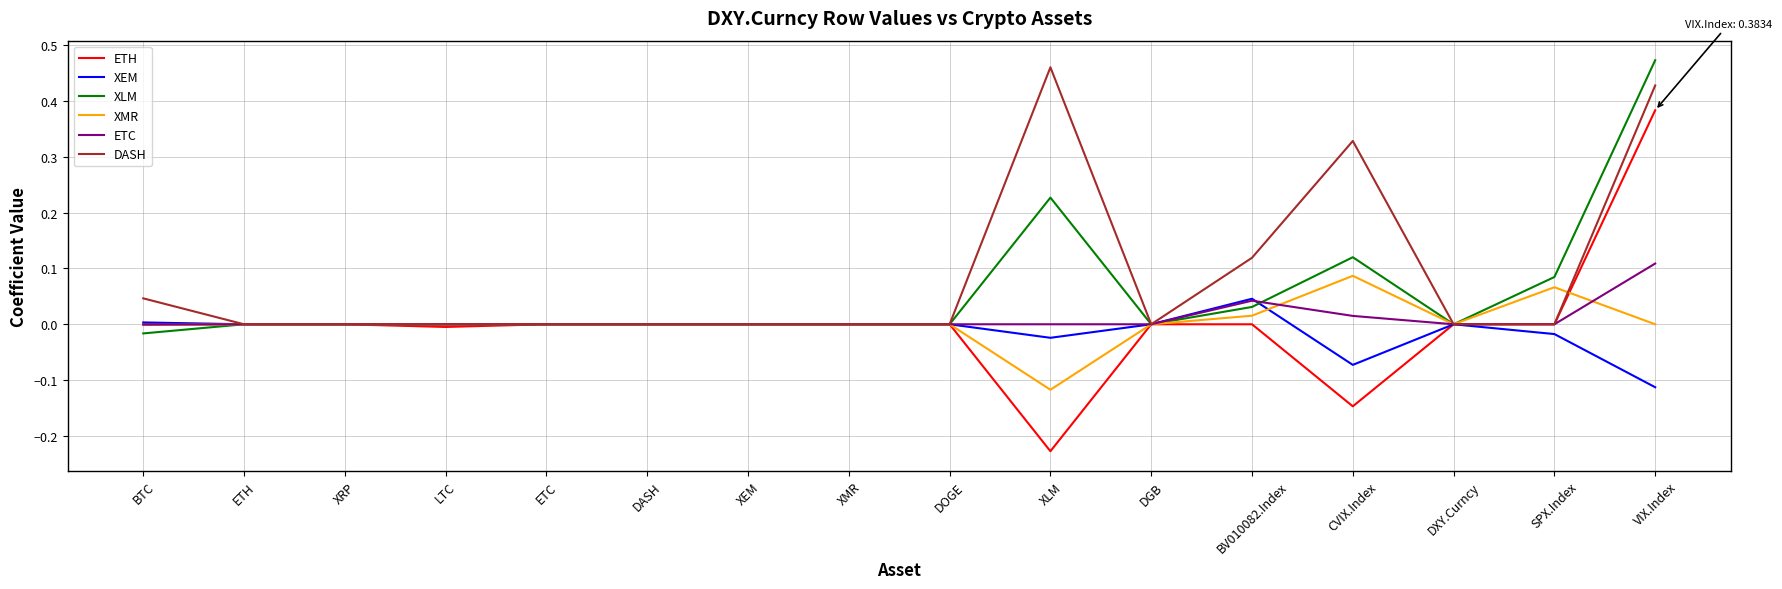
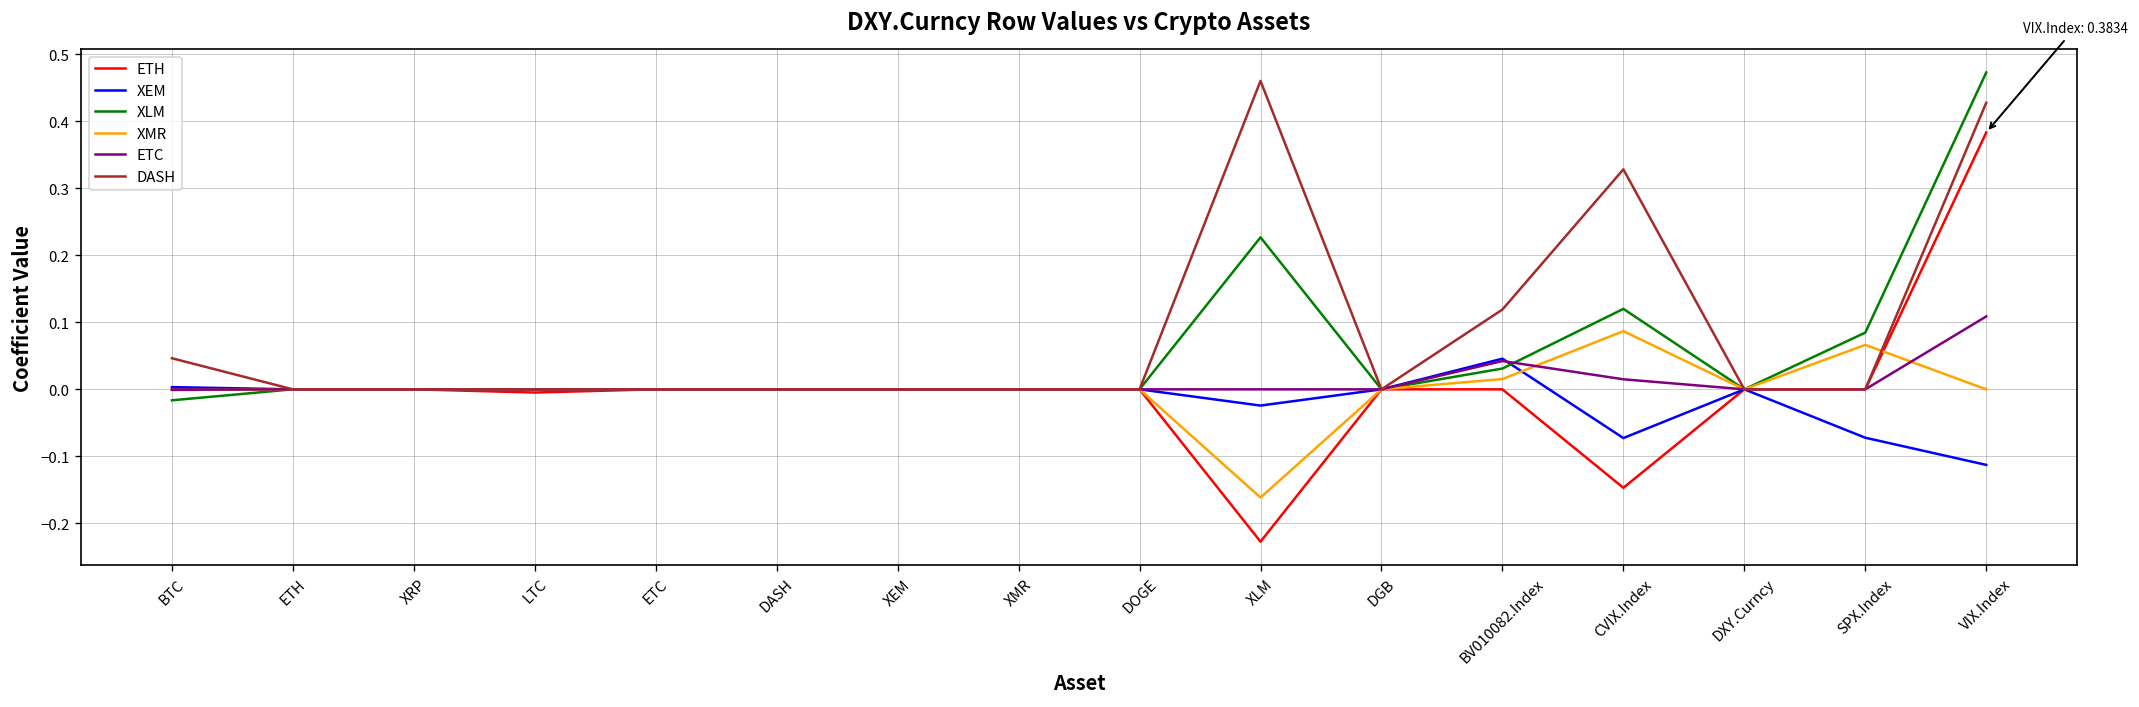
XMR, XLM: -0.12 -> -0.16
XEM, SPX.Index: -0.02 -> -0.07
